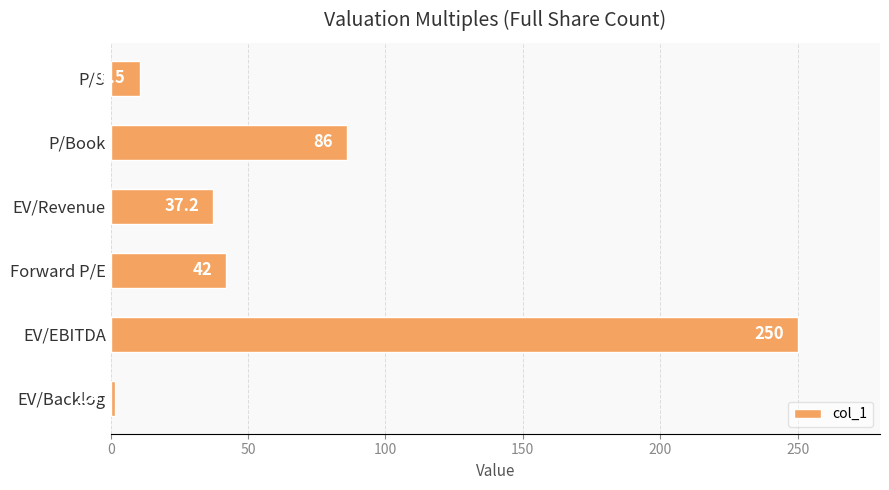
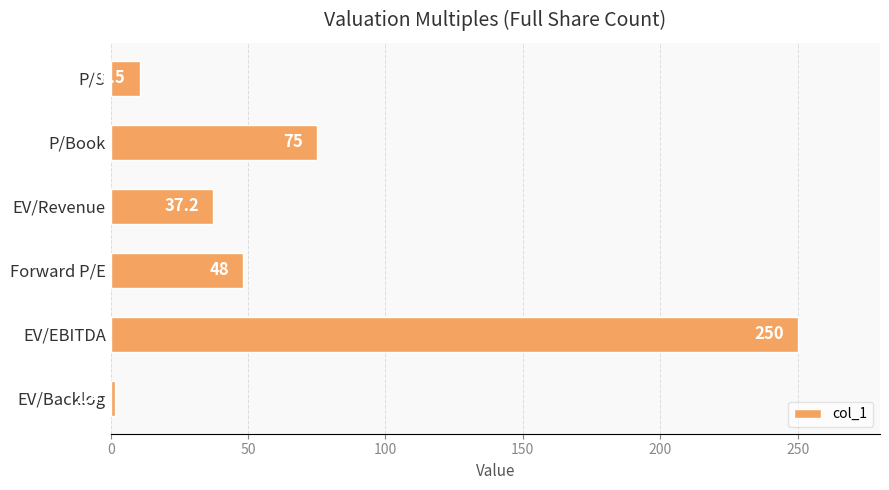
P/Book: 86 -> 75
Forward P/E: 42 -> 48
